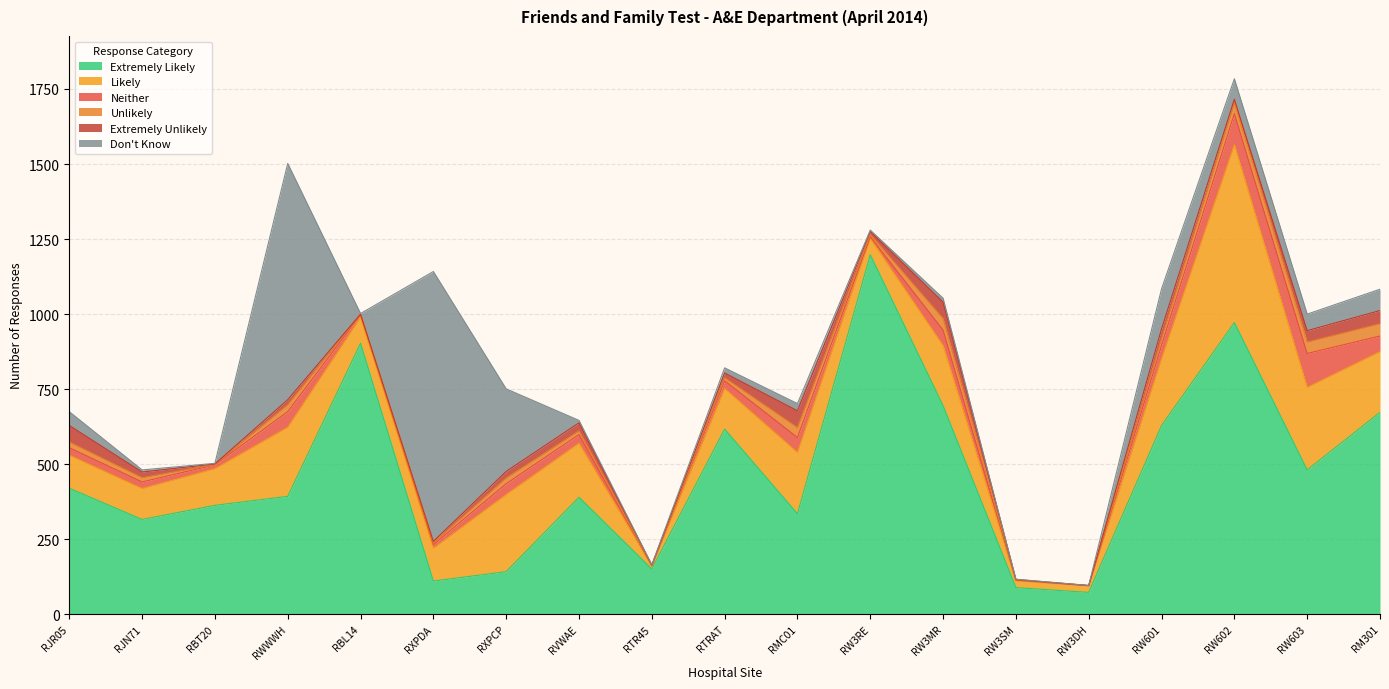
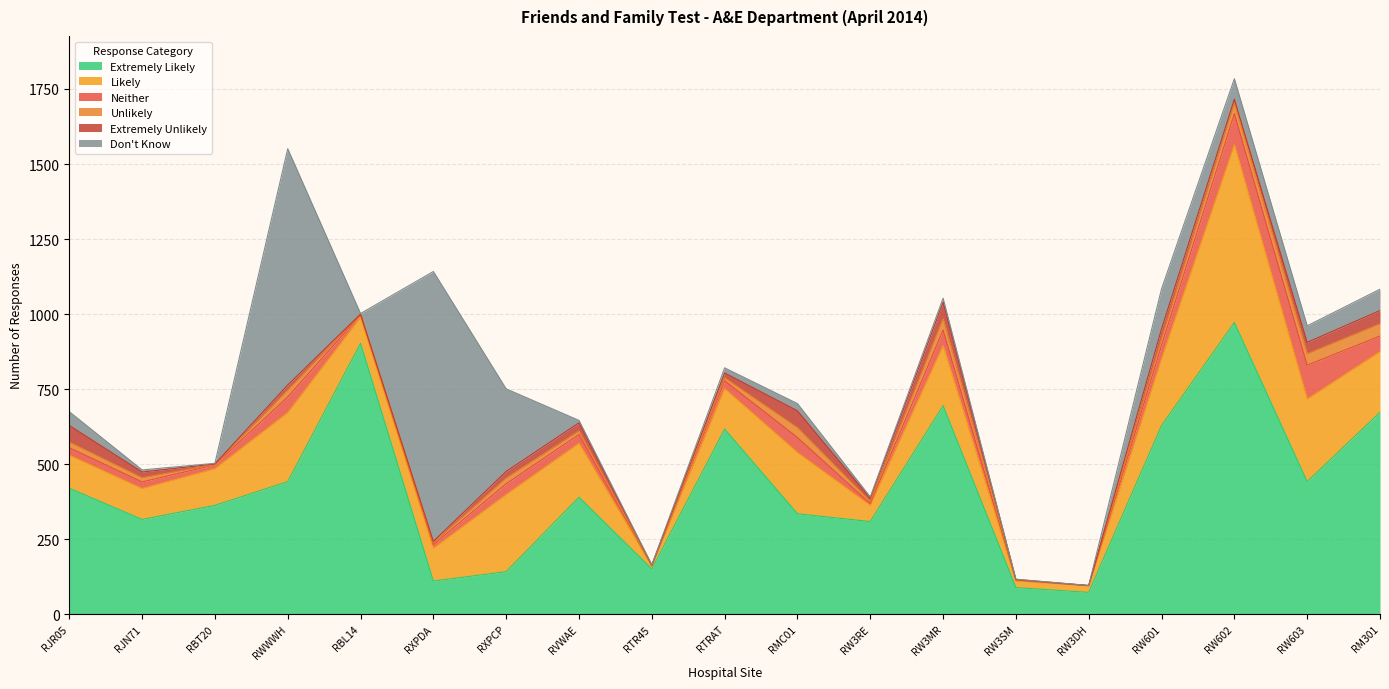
Extremely Likely, RWWWH: 390 -> 440
Extremely Likely, RW3RE: 1200 -> 310
Extremely Likely, RW603: 480 -> 440
